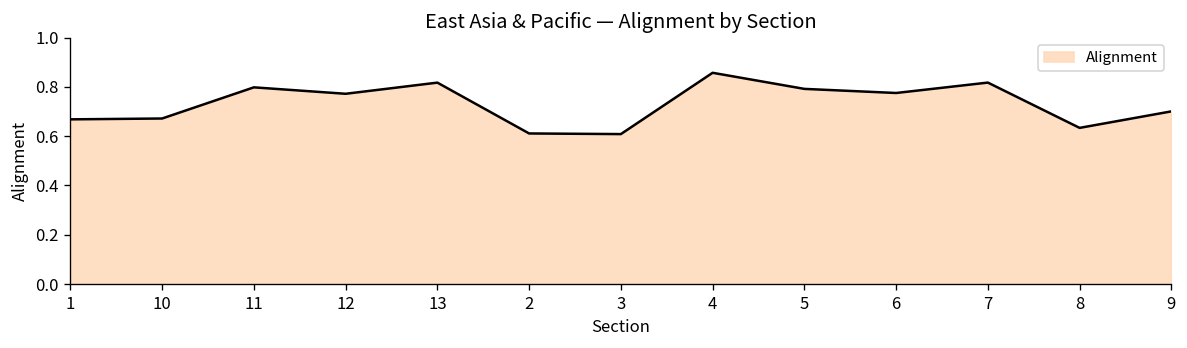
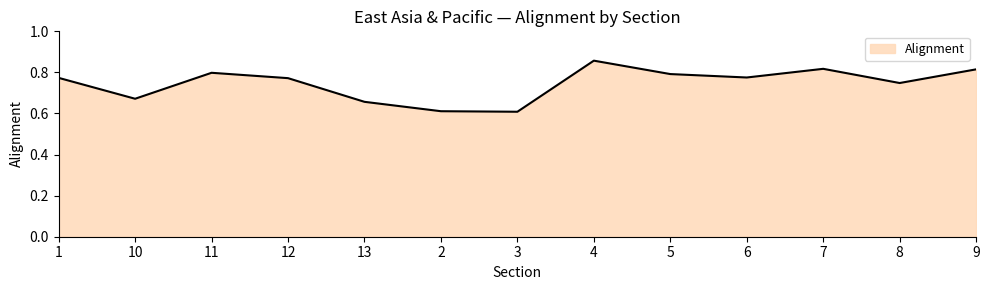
1: 0.67 -> 0.77
13: 0.82 -> 0.66
8: 0.63 -> 0.75
9: 0.70 -> 0.81
